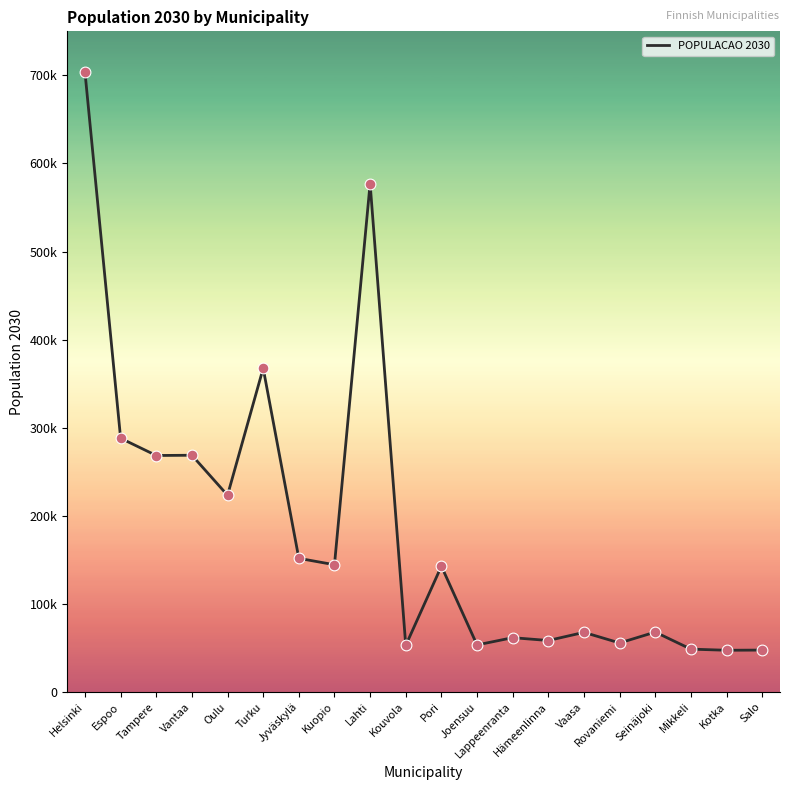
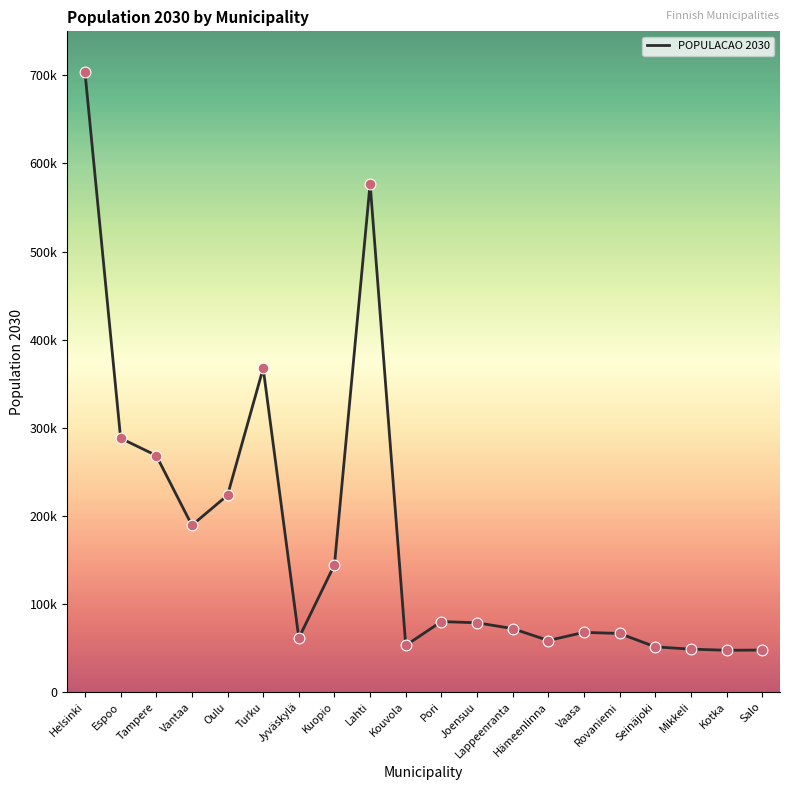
Vantaa: 270000 -> 190000
Jyväskylä: 150000 -> 60000
Pori: 140000 -> 80000
Joensuu: 50000 -> 80000
Lappeenranta: 60000 -> 70000
Rovaniemi: 60000 -> 70000
Seinäjoki: 70000 -> 50000
